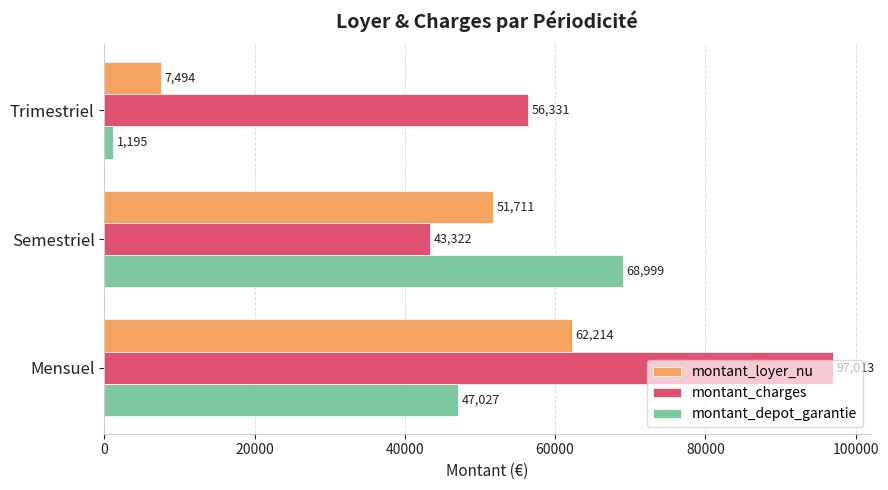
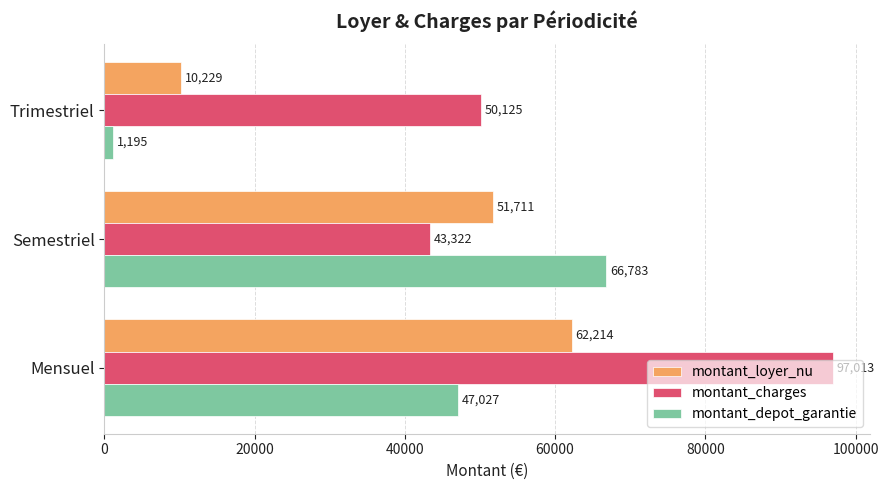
montant_loyer_nu, Trimestriel: 7,494 -> 10,229
montant_charges, Trimestriel: 56,331 -> 50,125
montant_depot_garantie, Semestriel: 68,999 -> 66,783
